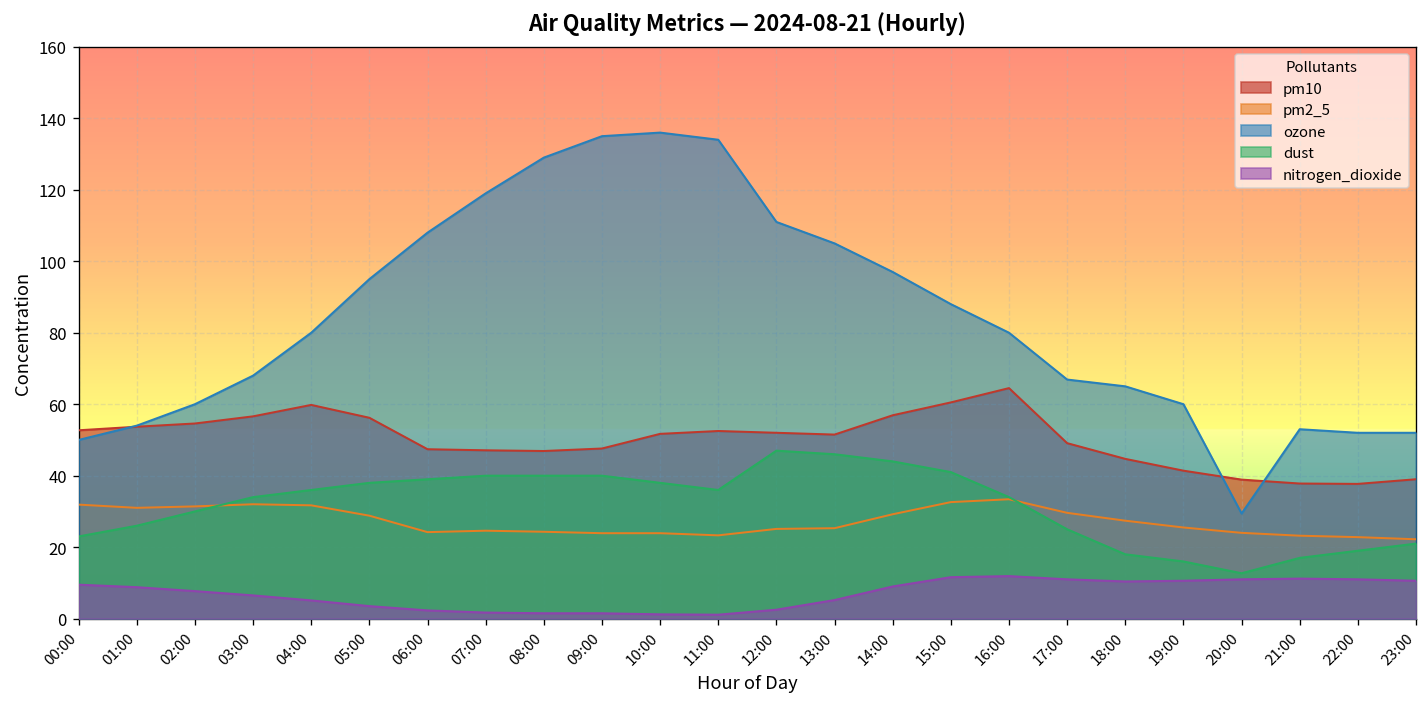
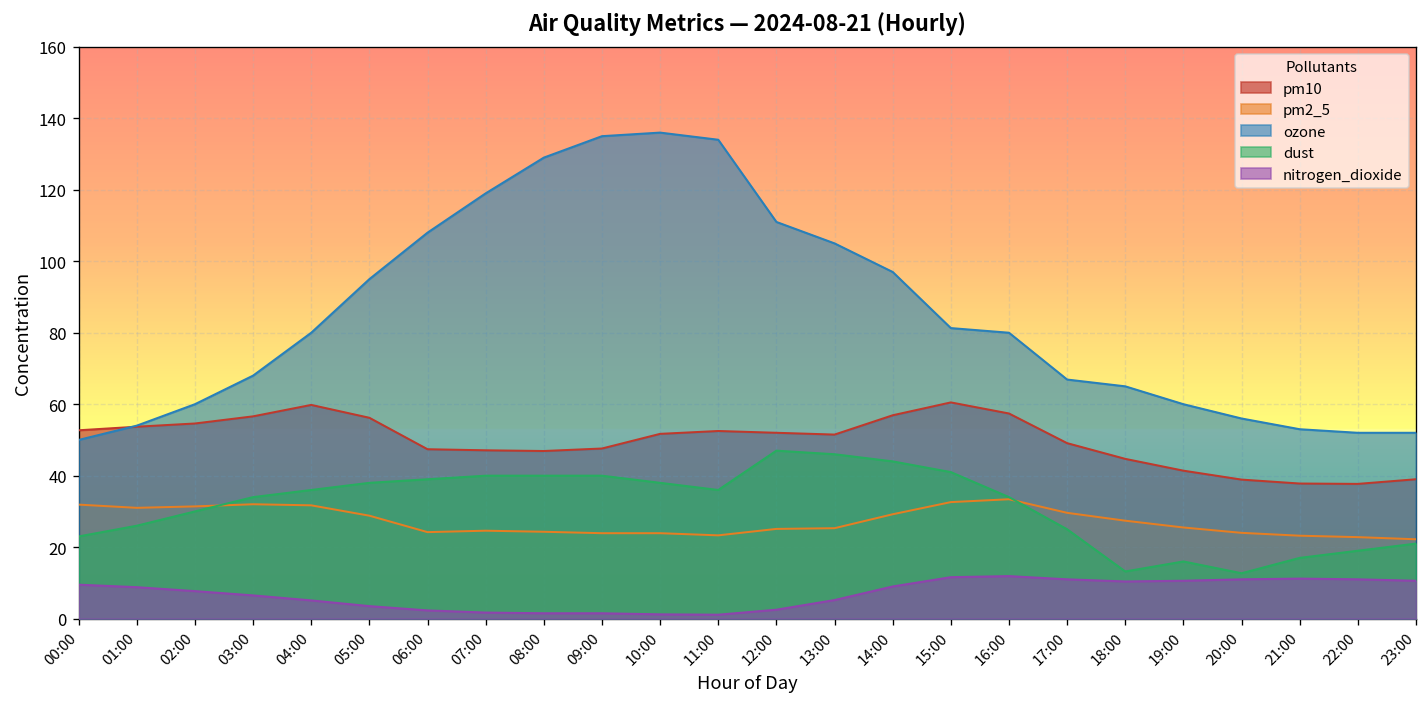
ozone, 15:00: 88 -> 81
pm10, 16:00: 65 -> 57
dust, 18:00: 18 -> 13
ozone, 20:00: 29 -> 56
